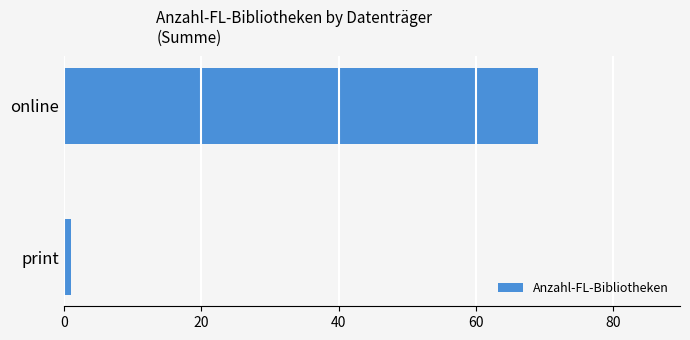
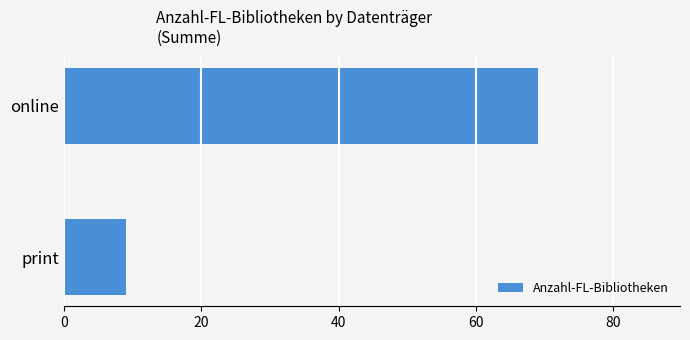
print: 1 -> 9
